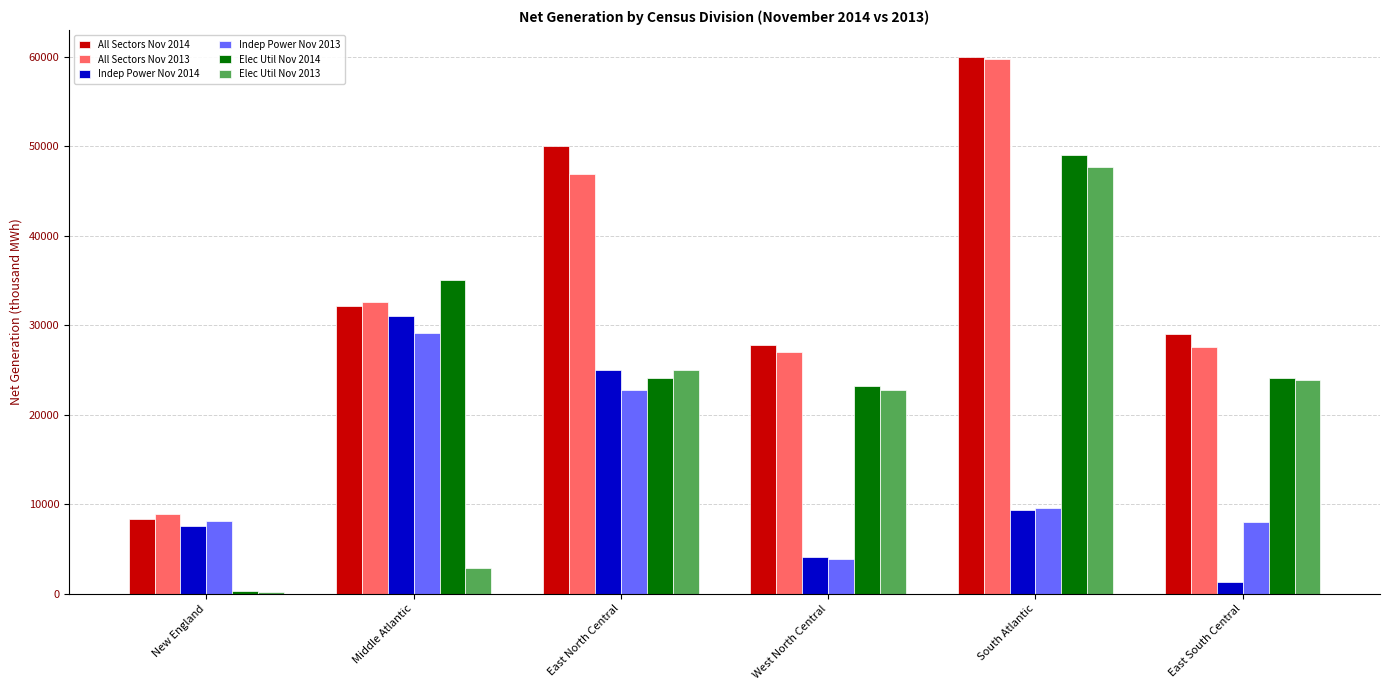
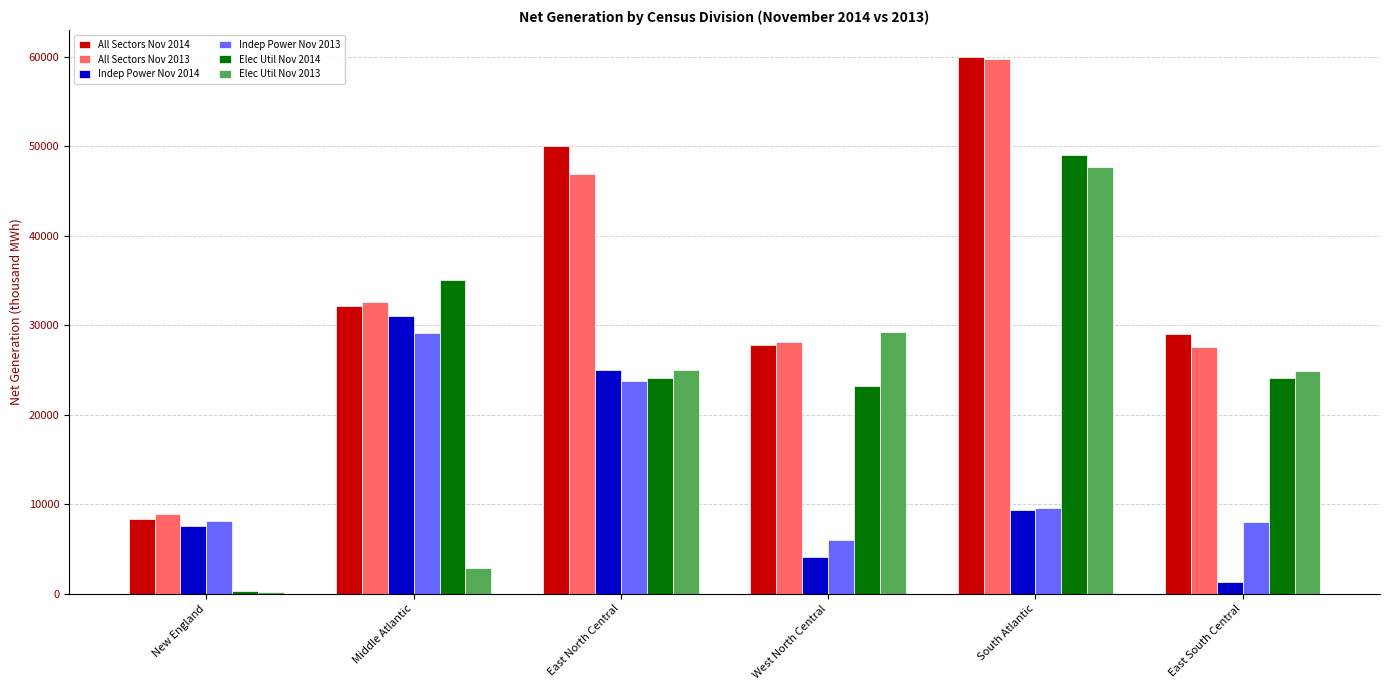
Indep Power Nov 2013, East North Central: 23000 -> 24000
All Sectors Nov 2013, West North Central: 27000 -> 28000
Indep Power Nov 2013, West North Central: 4000 -> 6000
Elec Util Nov 2013, West North Central: 23000 -> 29000
Elec Util Nov 2013, East South Central: 24000 -> 25000
